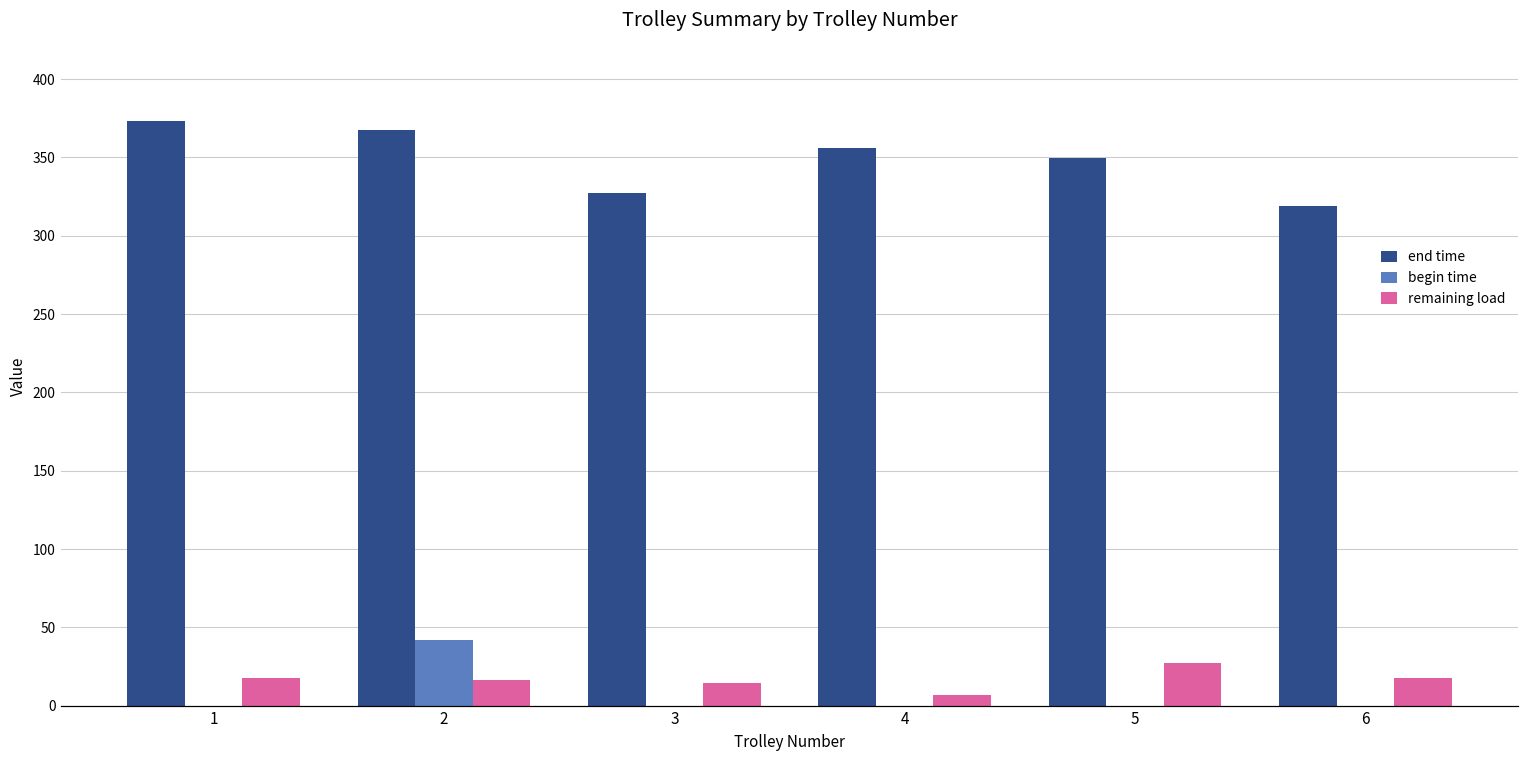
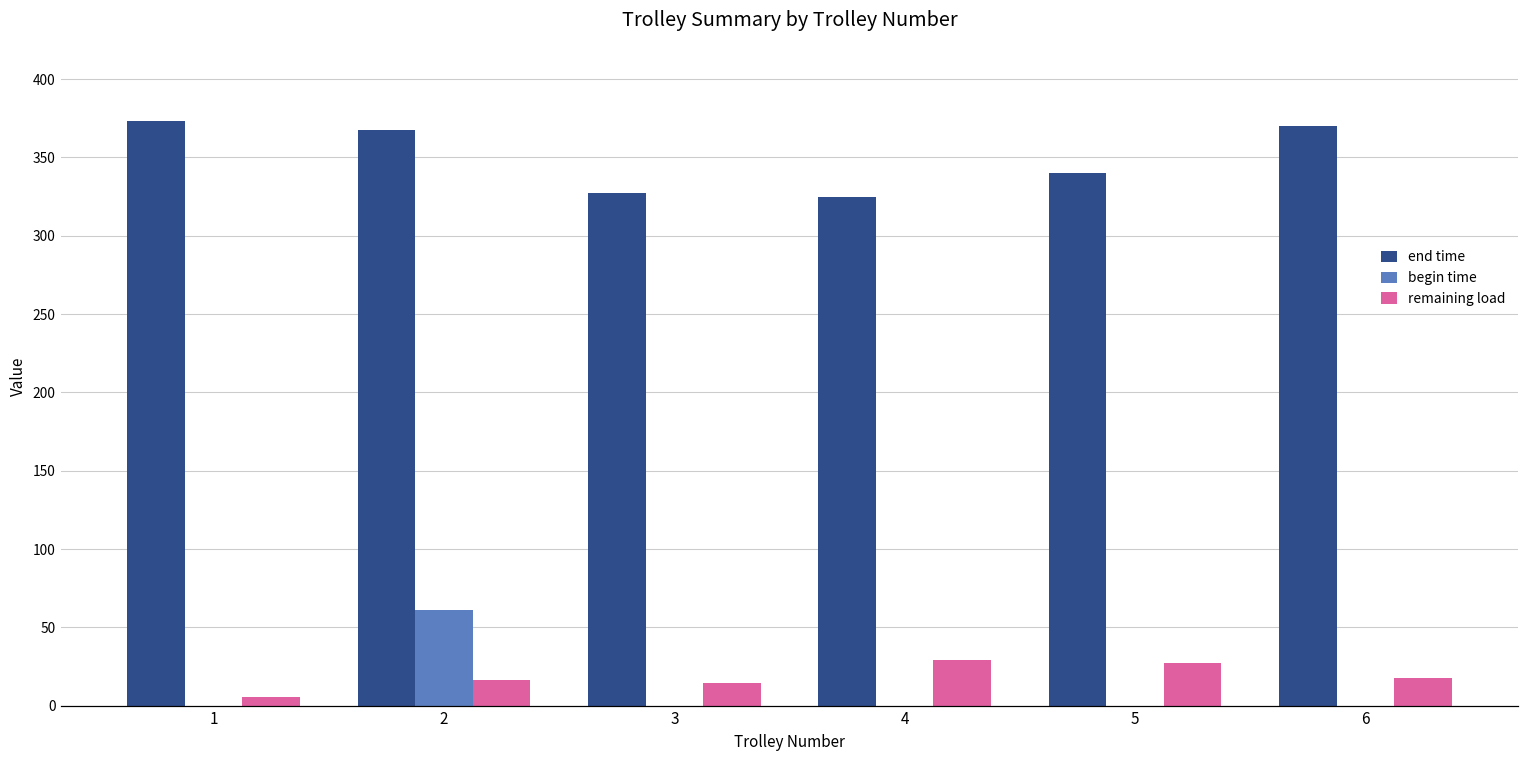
remaining load, 1: 18 -> 6
begin time, 2: 42 -> 61
end time, 4: 356 -> 325
remaining load, 4: 7 -> 29
end time, 5: 350 -> 340
end time, 6: 319 -> 370
